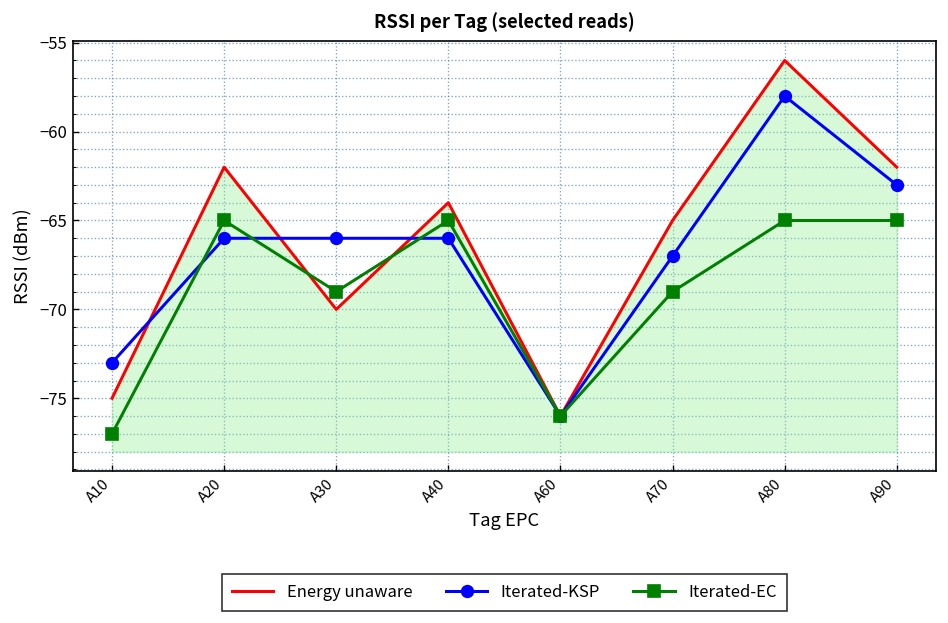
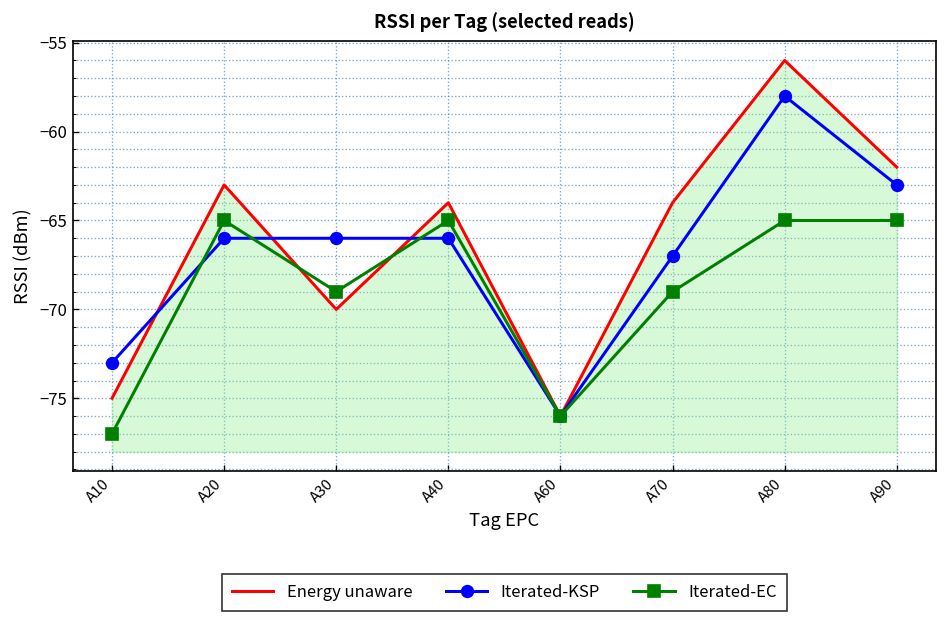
Energy unaware, A20: -62 -> -63
Energy unaware, A70: -65 -> -64
